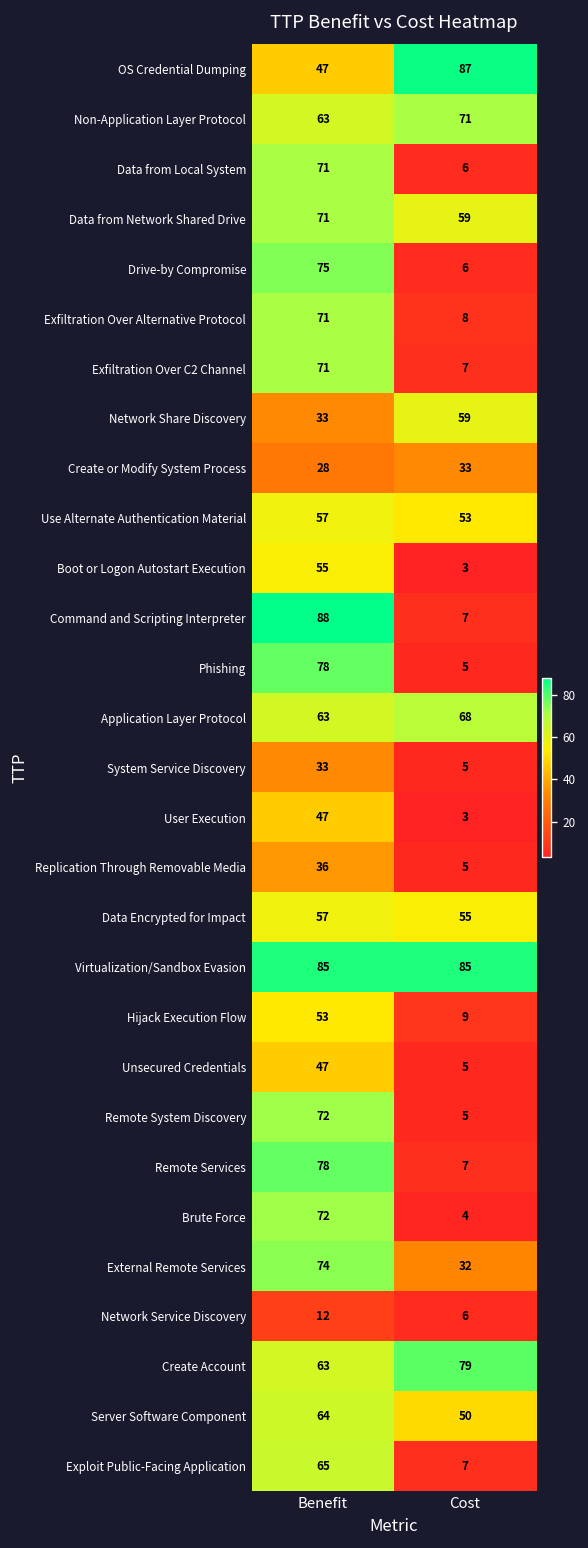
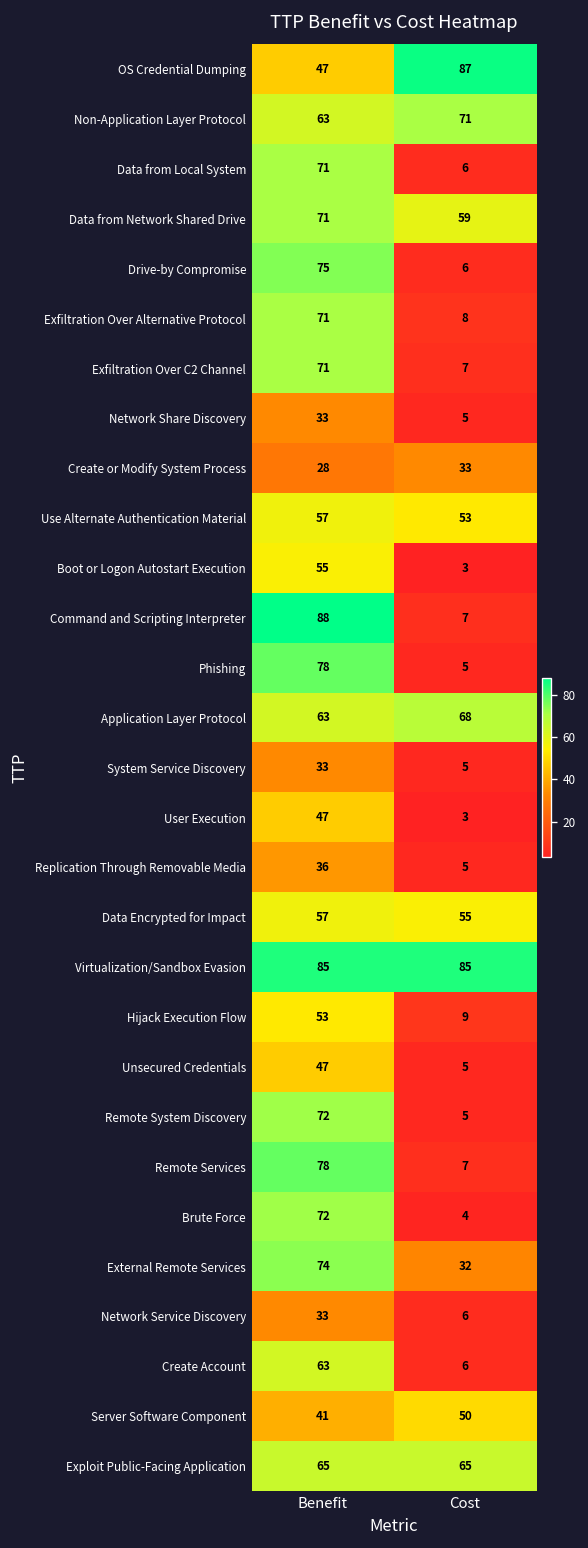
Network Share Discovery, Cost: 59 -> 5
Network Service Discovery, Benefit: 12 -> 33
Create Account, Cost: 79 -> 6
Server Software Component, Benefit: 64 -> 41
Exploit Public-Facing Application, Cost: 7 -> 65
